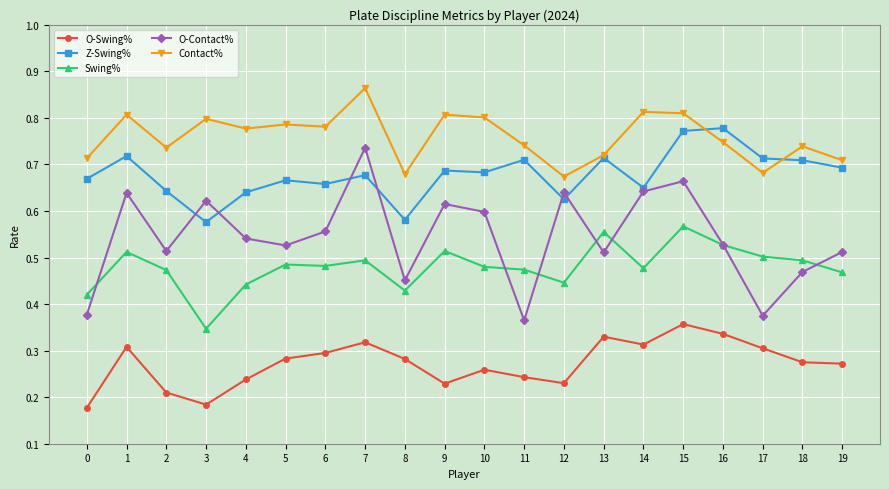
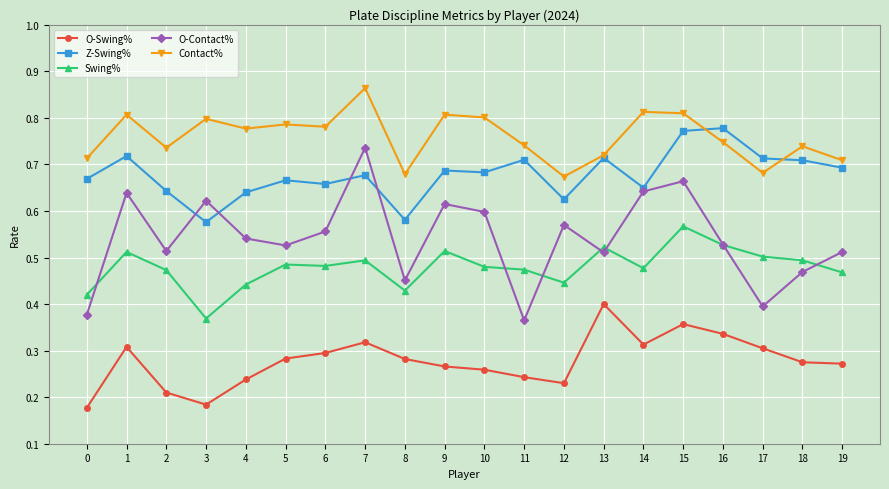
Swing%, 3: 0.35 -> 0.37
O-Swing%, 9: 0.23 -> 0.27
O-Contact%, 12: 0.64 -> 0.57
O-Swing%, 13: 0.33 -> 0.40
Swing%, 13: 0.56 -> 0.52
O-Contact%, 17: 0.38 -> 0.40
